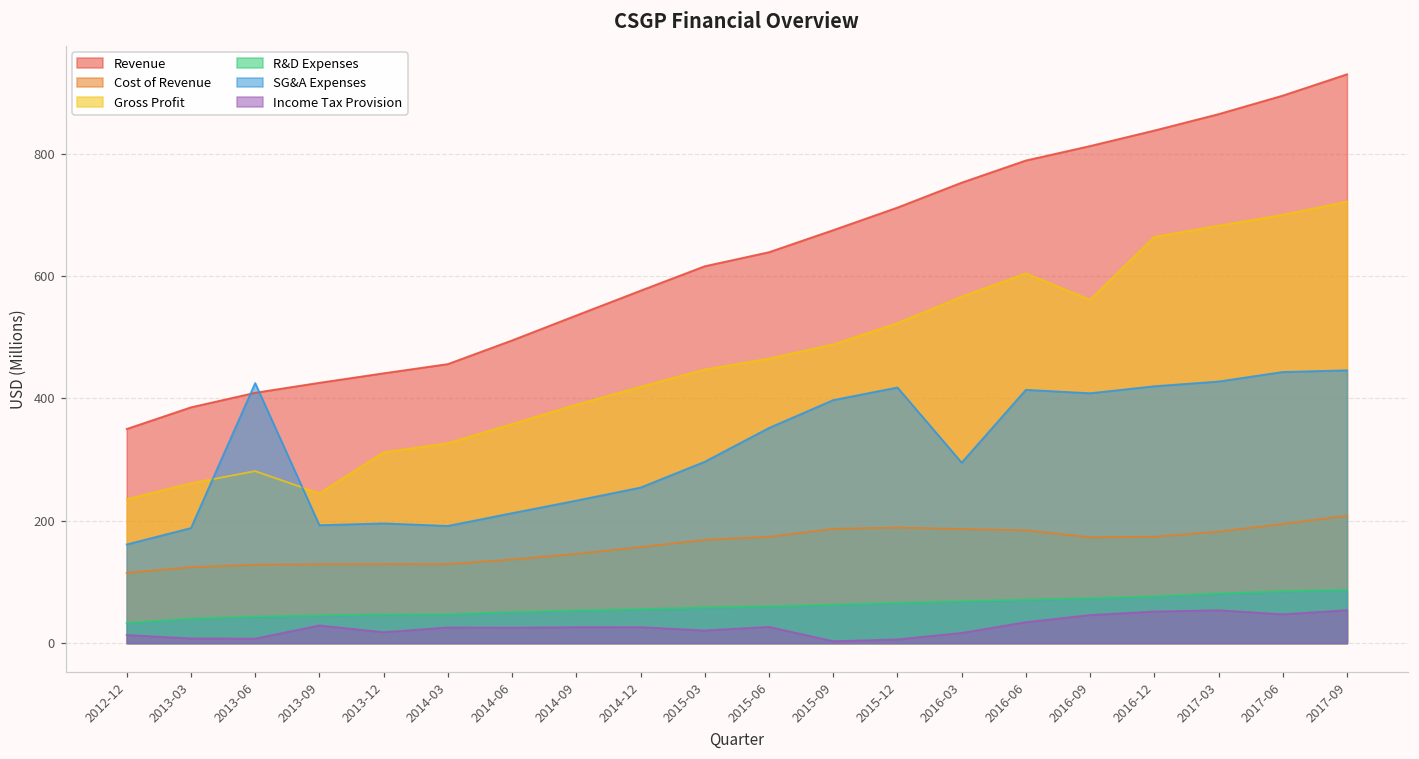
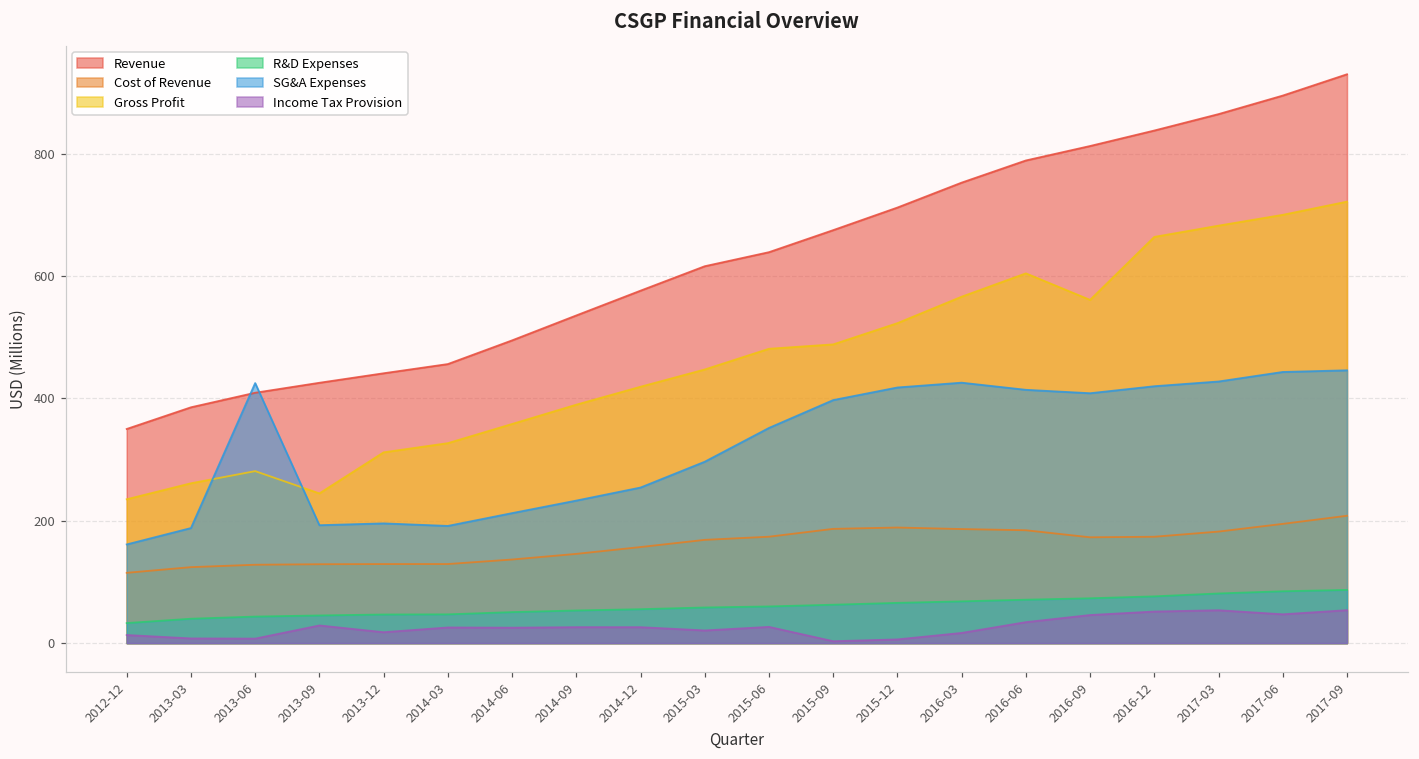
Gross Profit, 2015-06: 460 -> 480
SG&A Expenses, 2016-03: 290 -> 430
